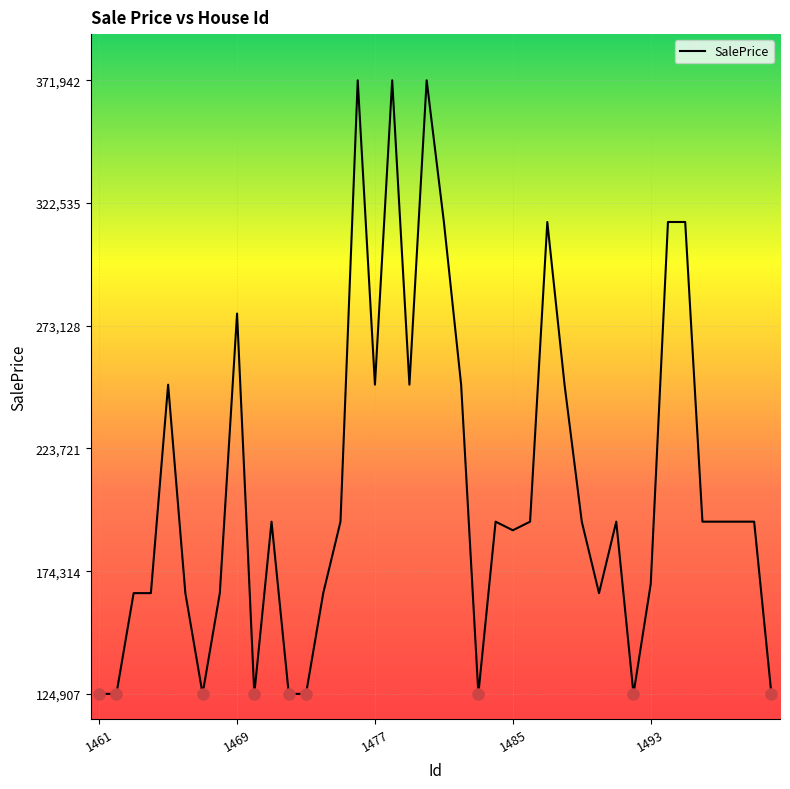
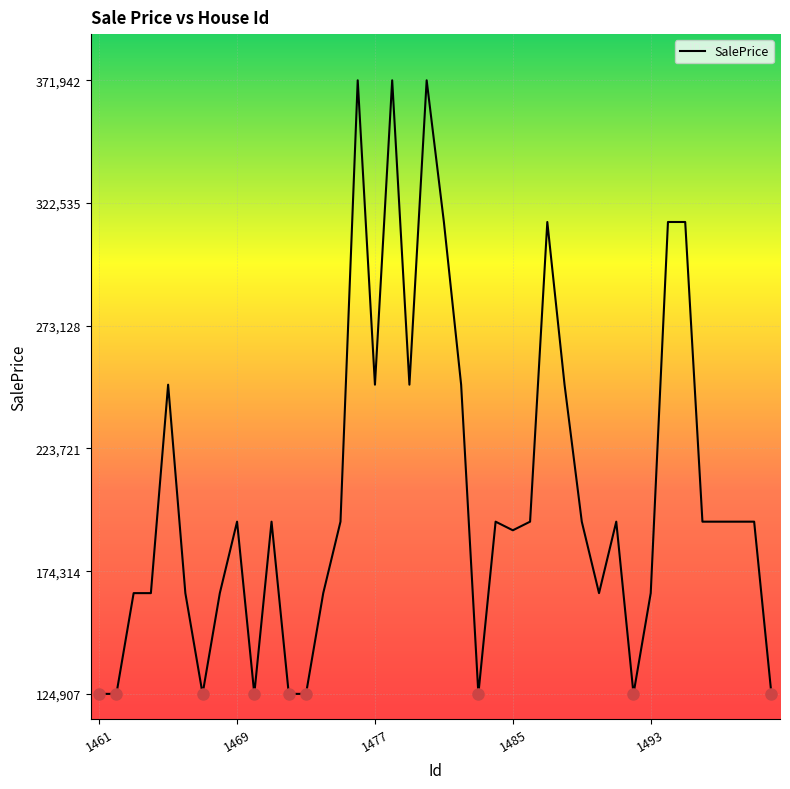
SalePrice, 1469: 278,000 -> 194,000
SalePrice, 1493: 169,000 -> 165,000
